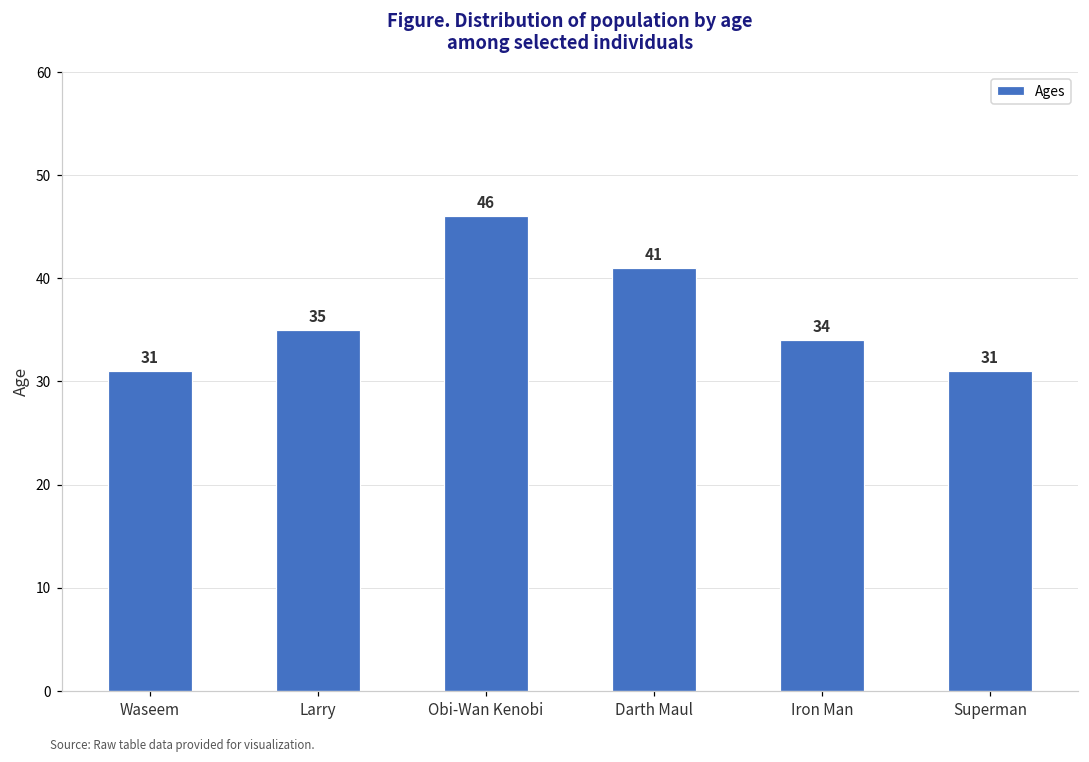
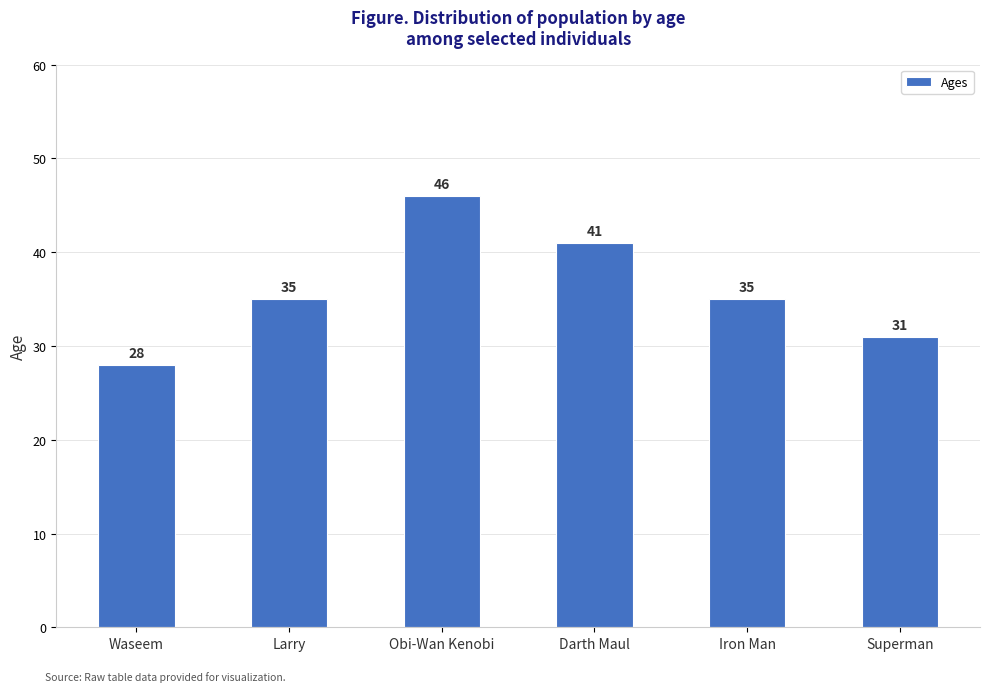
Waseem: 31 -> 28
Iron Man: 34 -> 35
